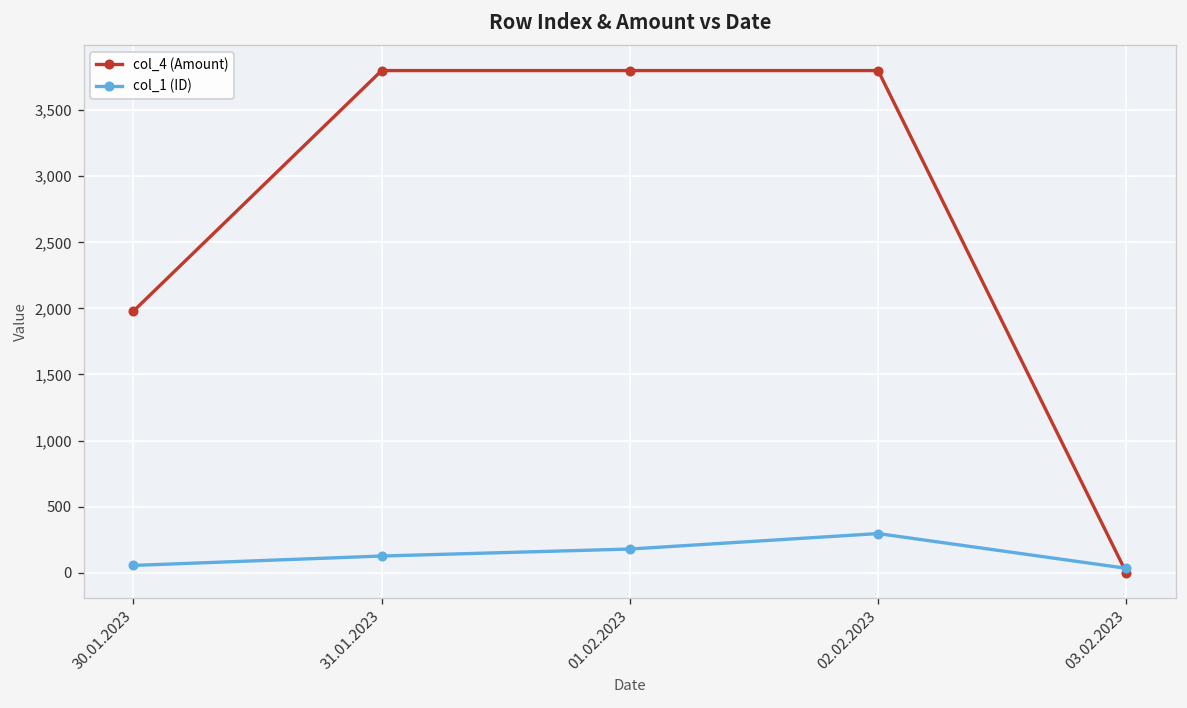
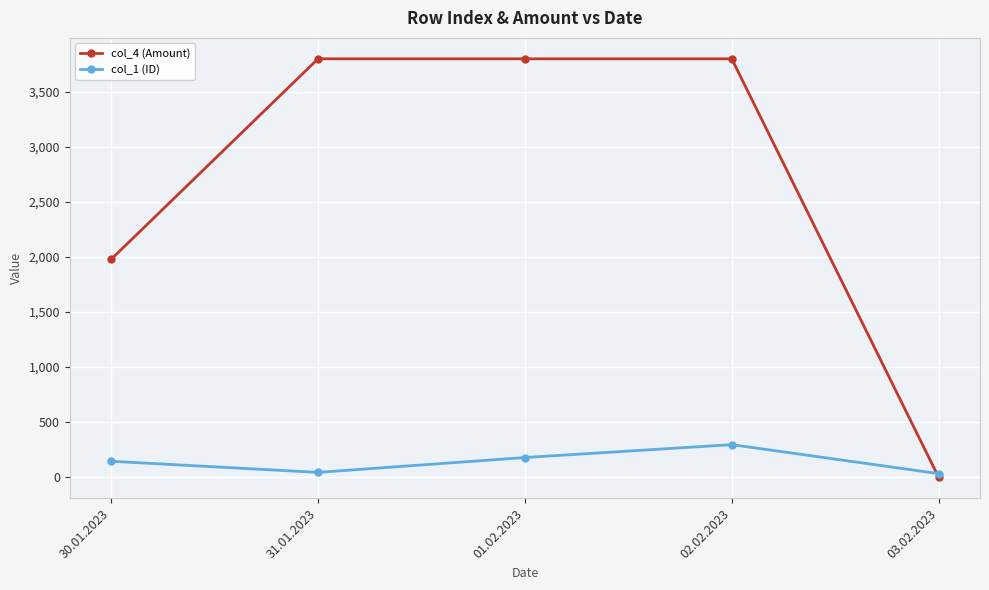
col_1 (ID), 30.01.2023: 60 -> 150
col_1 (ID), 31.01.2023: 130 -> 40
